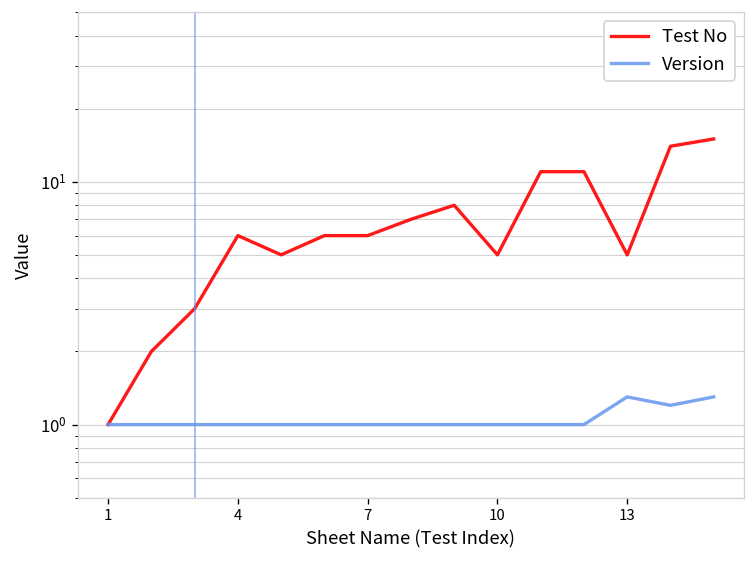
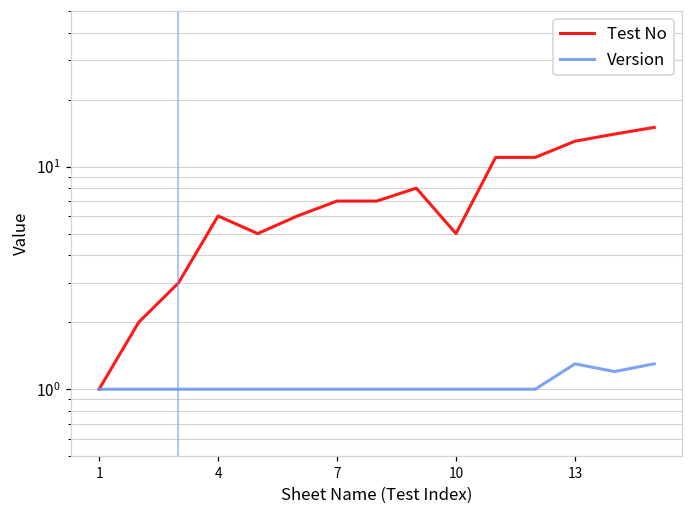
Test No, 7: 6 -> 7
Test No, 13: 5 -> 13
